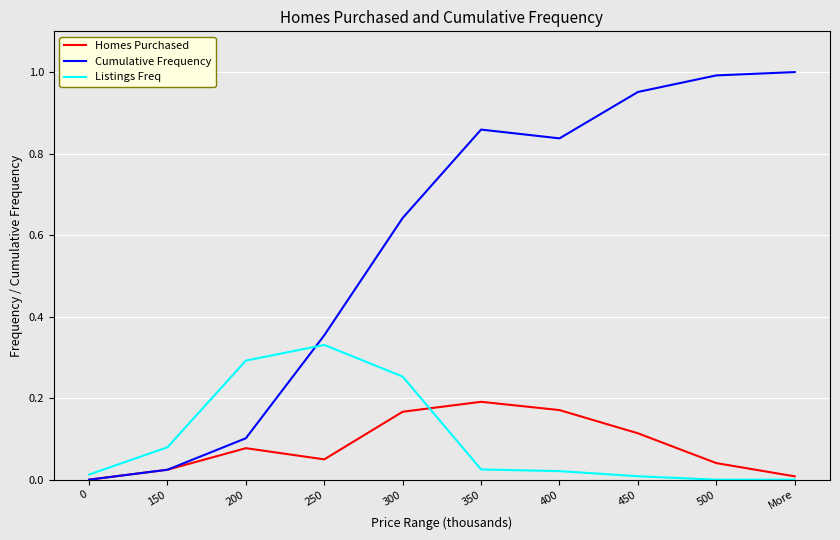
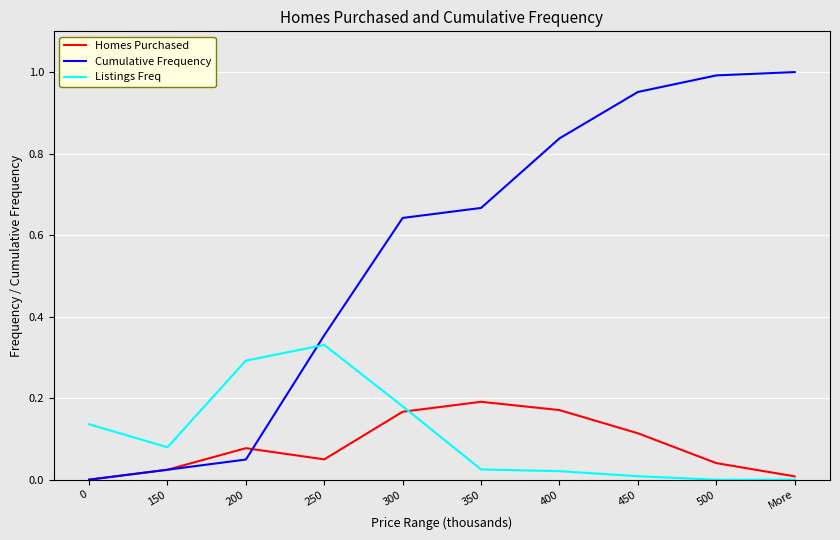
Listings Freq, 0: 0.01 -> 0.14
Cumulative Frequency, 200: 0.10 -> 0.05
Listings Freq, 300: 0.25 -> 0.18
Cumulative Frequency, 350: 0.86 -> 0.67
